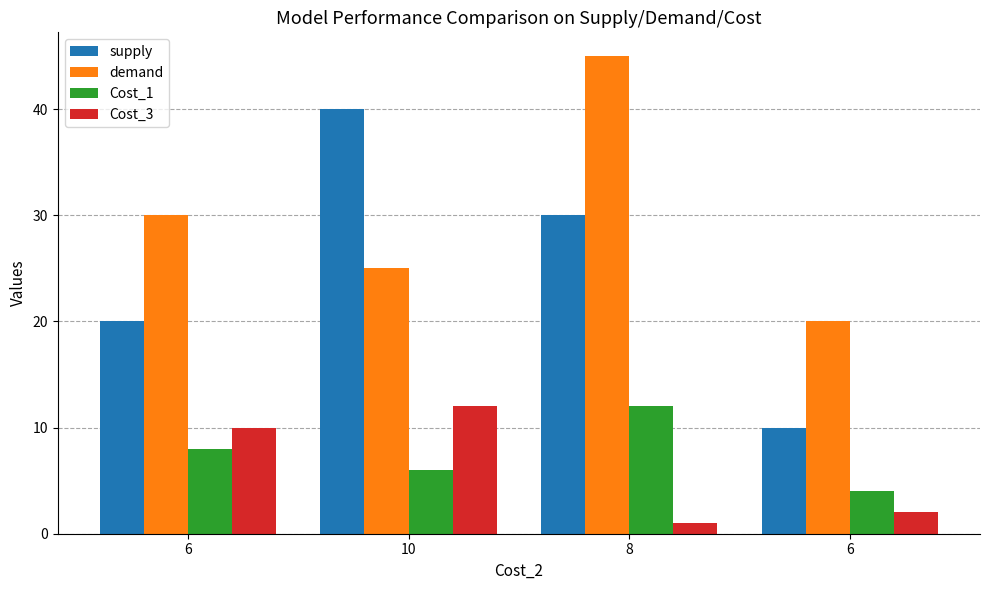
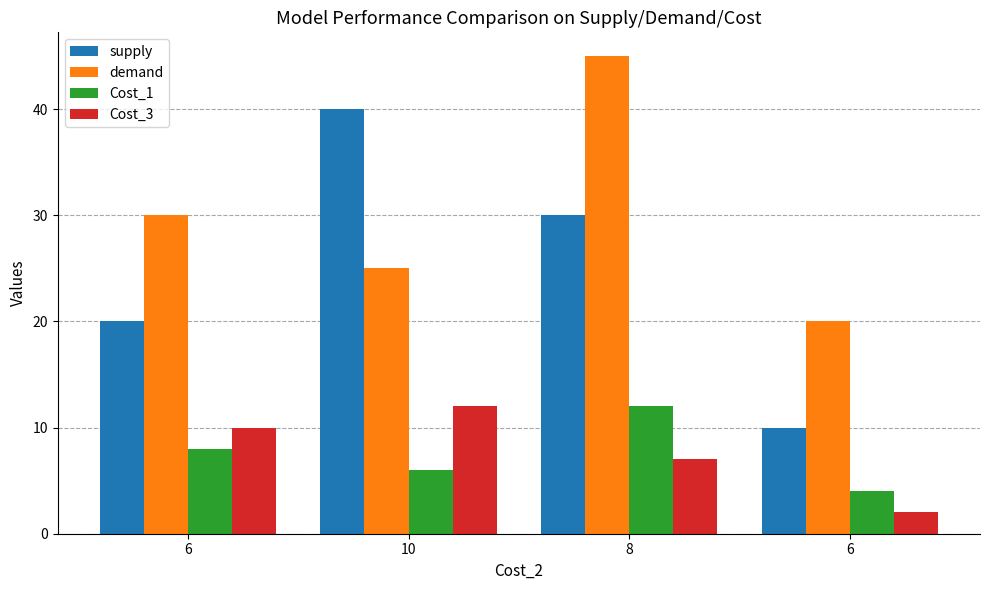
Cost_3, 8: 1 -> 7
